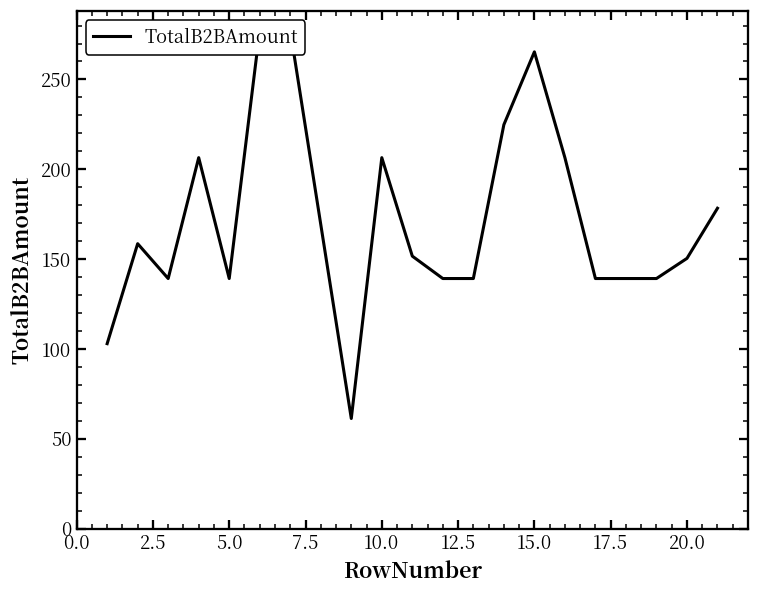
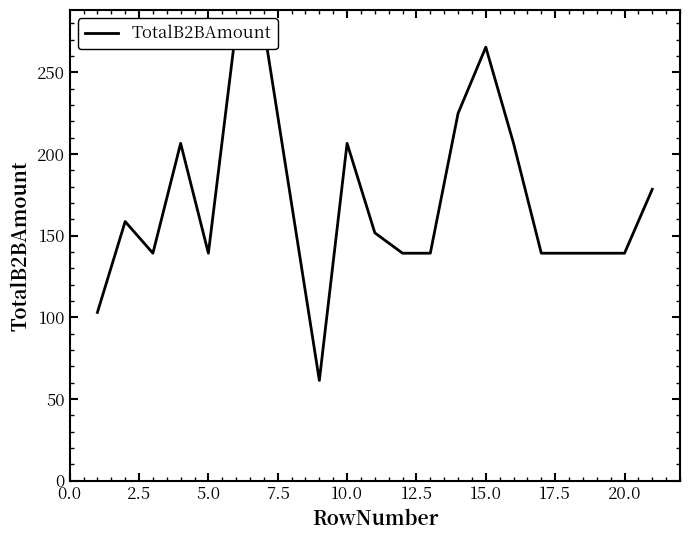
20.0: 150 -> 139
